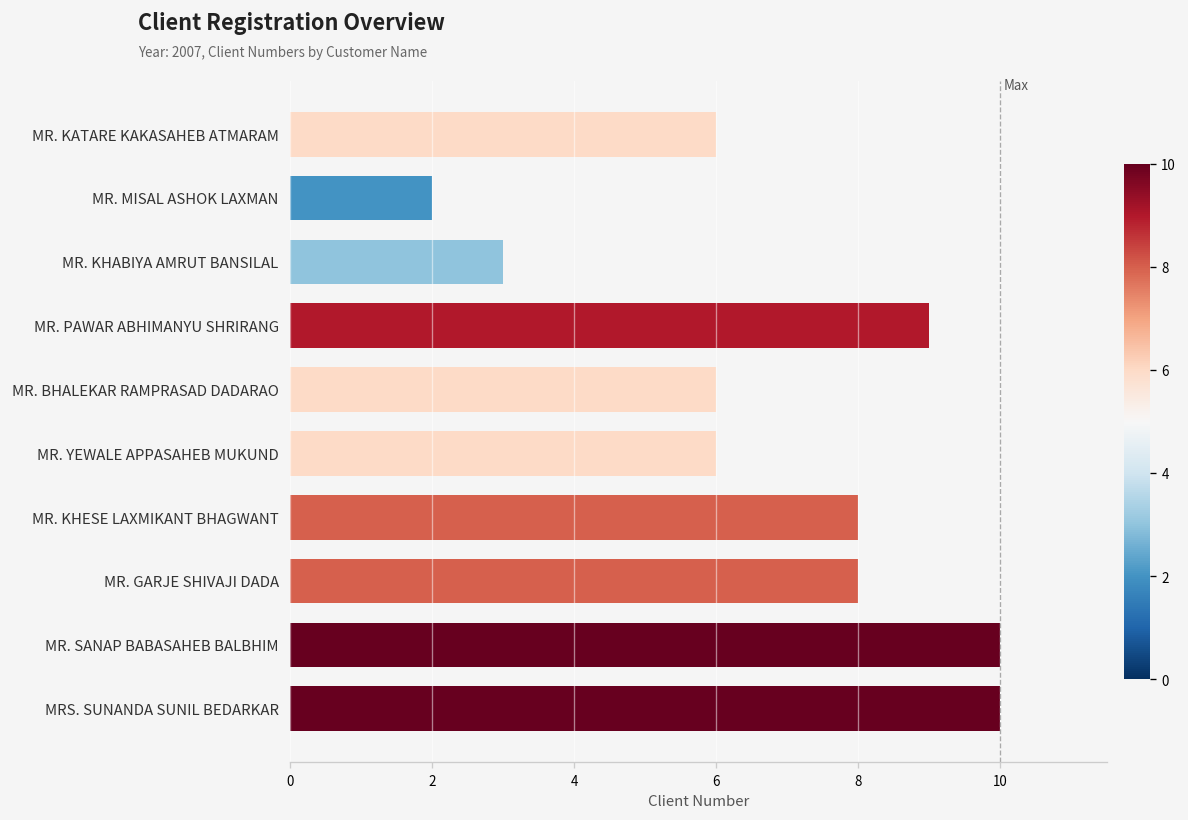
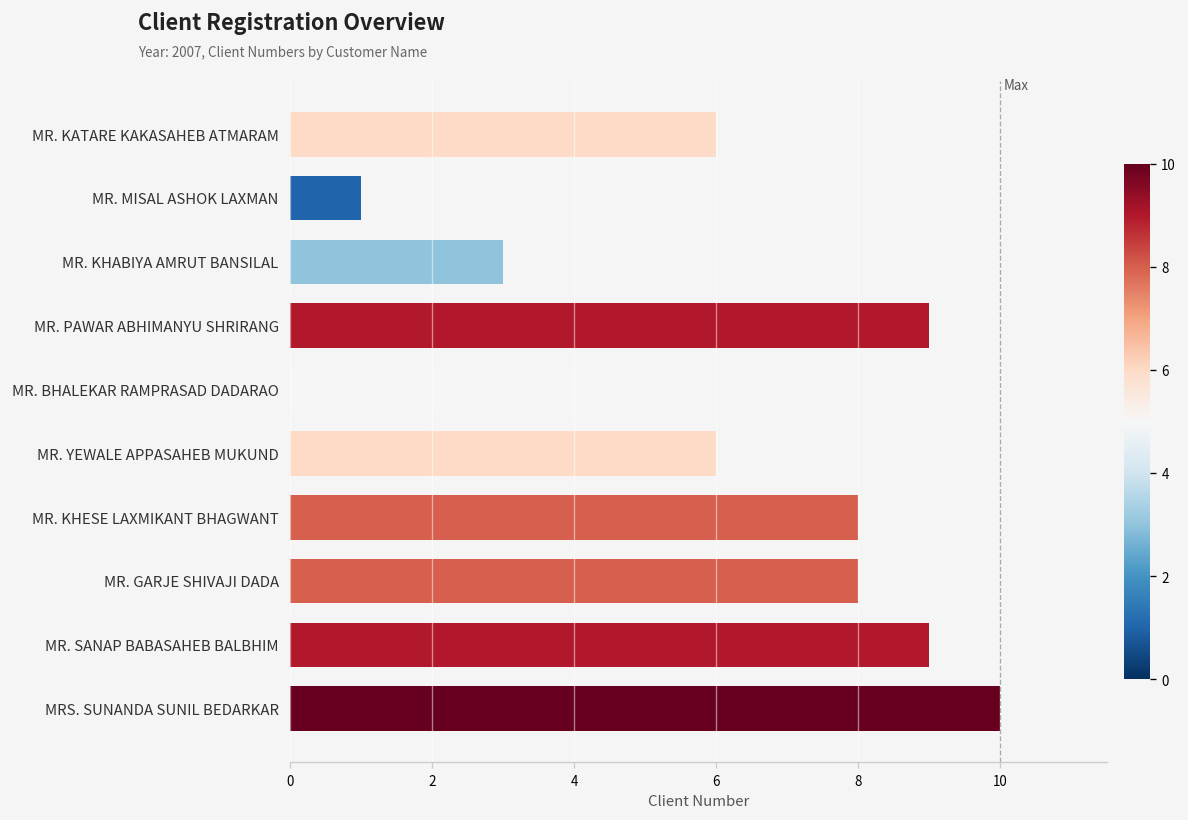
MR. MISAL ASHOK LAXMAN: 2 -> 1
MR. BHALEKAR RAMPRASAD DADARAO: 6 -> 5
MR. SANAP BABASAHEB BALBHIM: 10 -> 9
